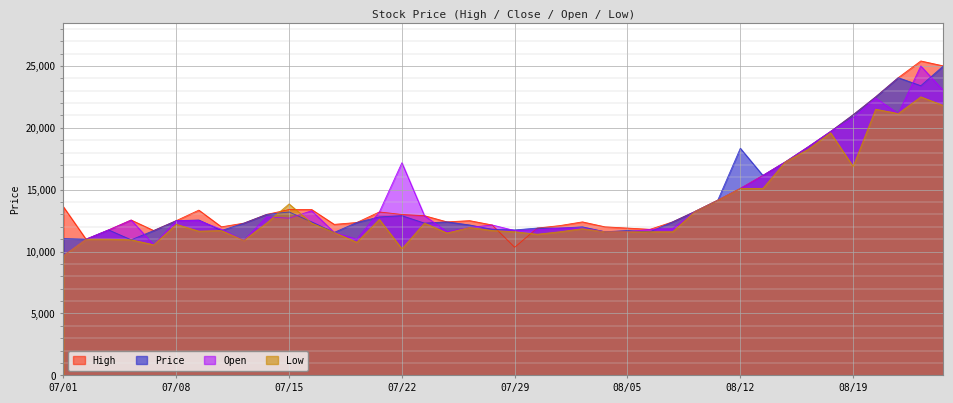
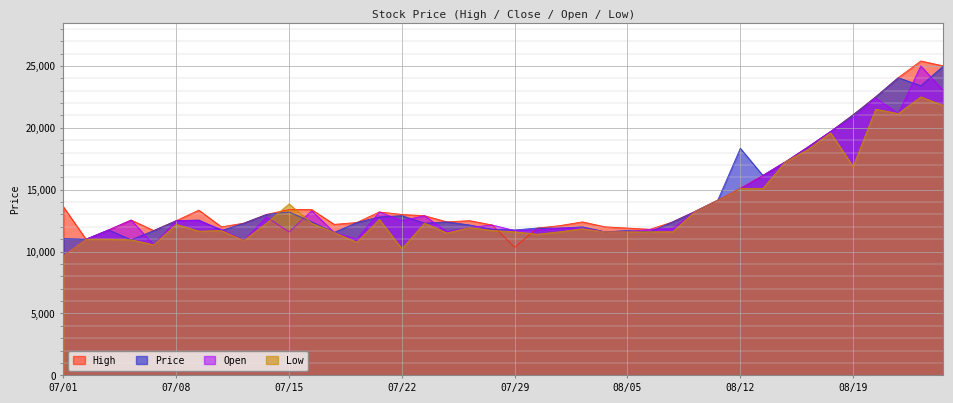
Open, 07/15: 12,700 -> 11,600
Open, 07/22: 17,200 -> 12,500
